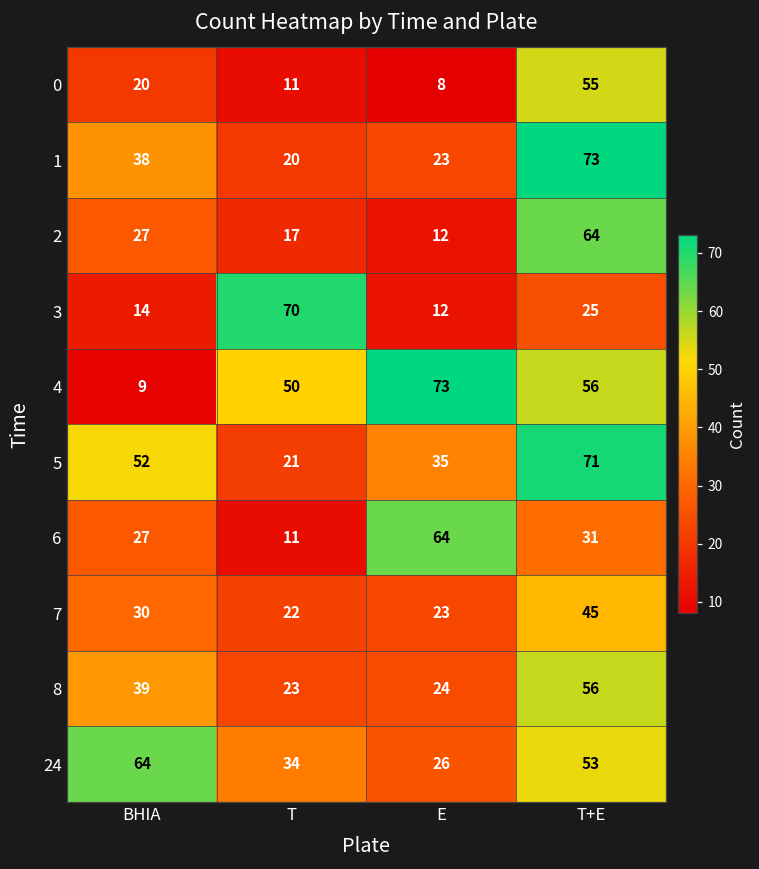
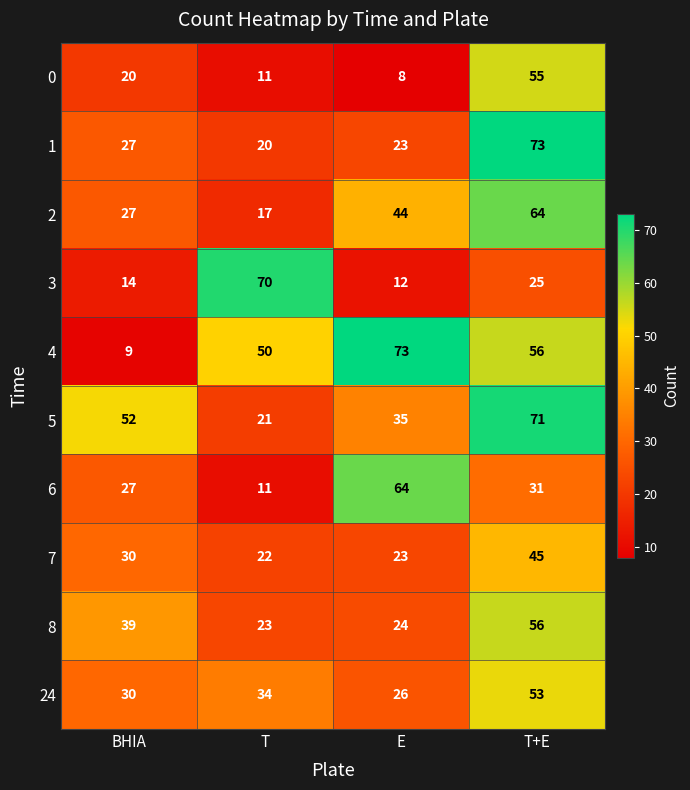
1, BHIA: 38 -> 27
2, E: 12 -> 44
24, BHIA: 64 -> 30
